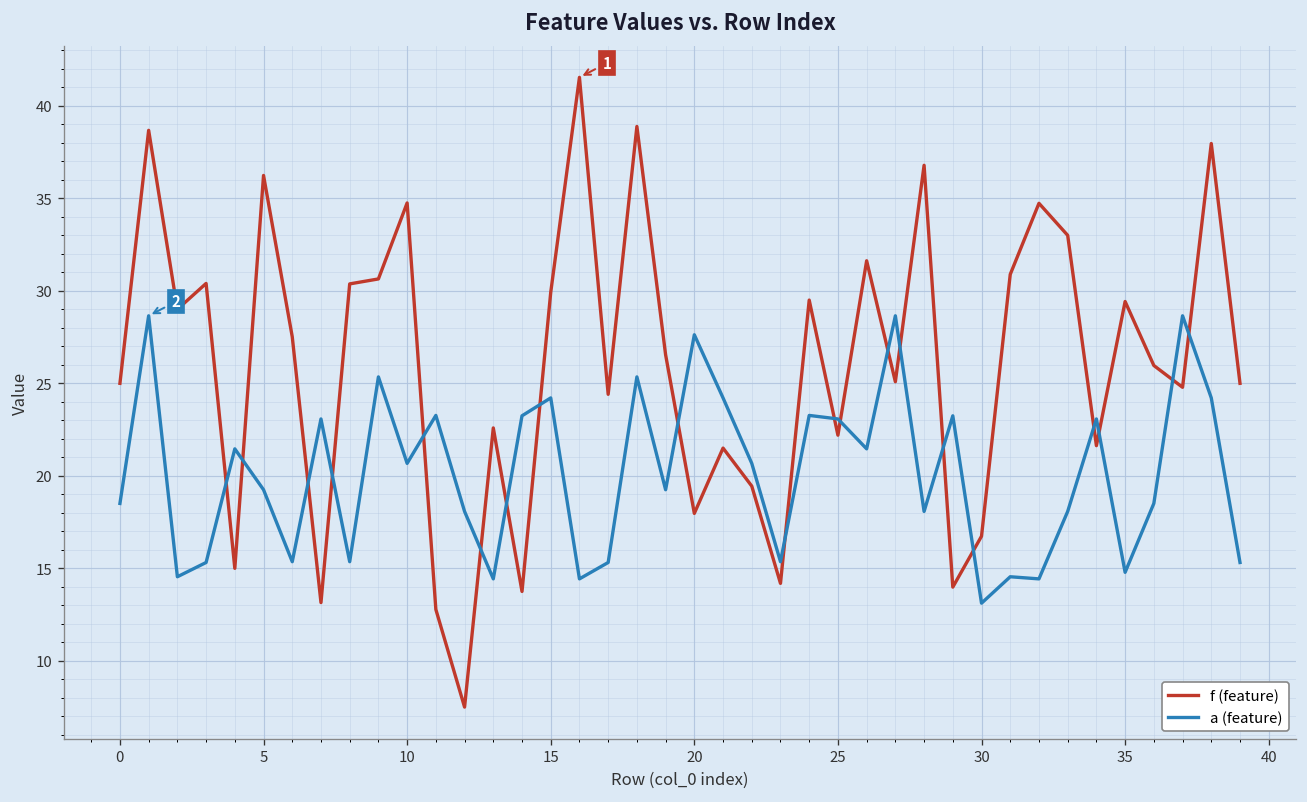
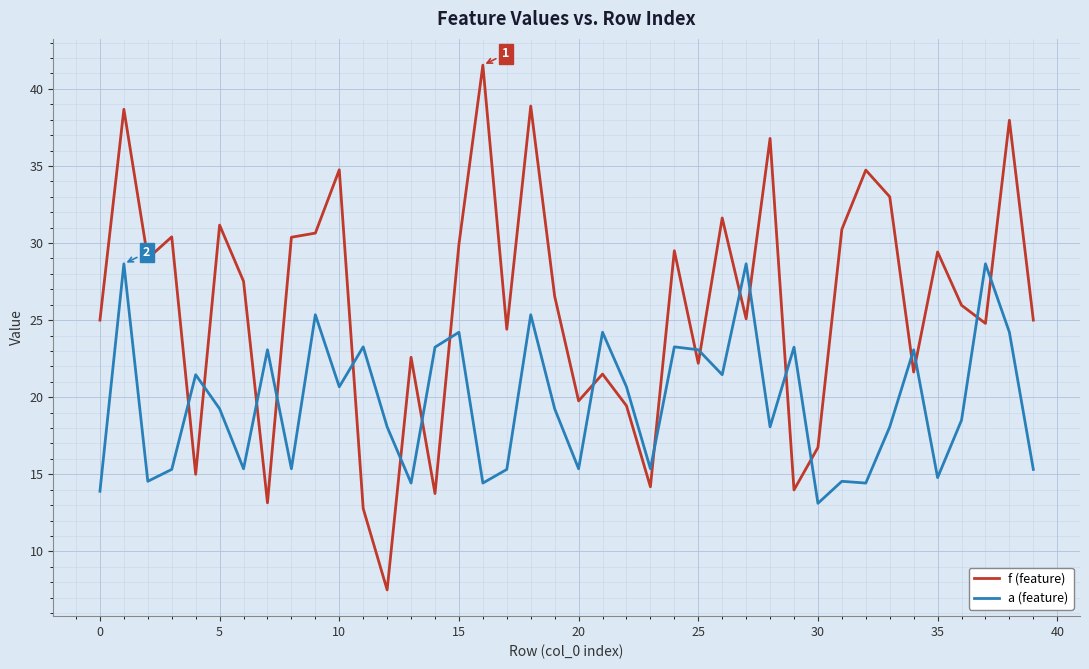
a (feature), 0: 18.5 -> 13.9
f (feature), 5: 36.2 -> 31.2
f (feature), 20: 18.0 -> 19.8
a (feature), 20: 27.6 -> 15.4
